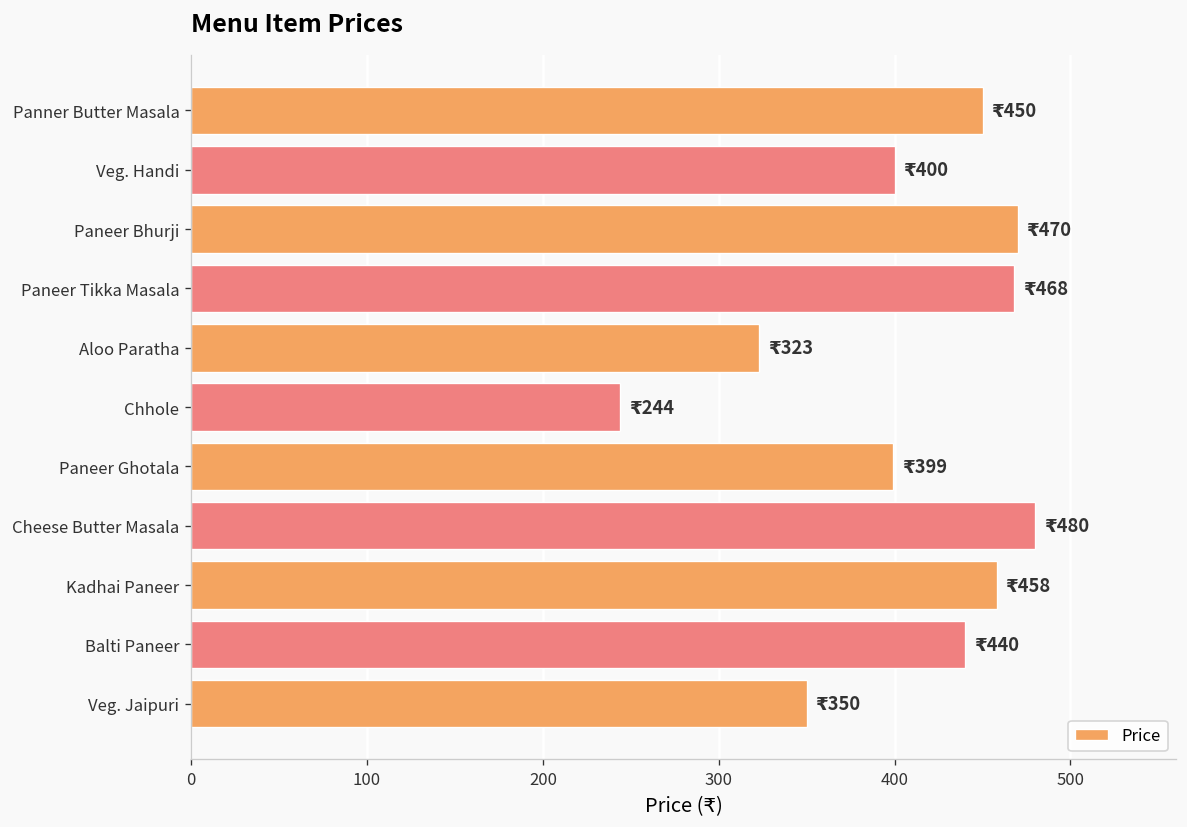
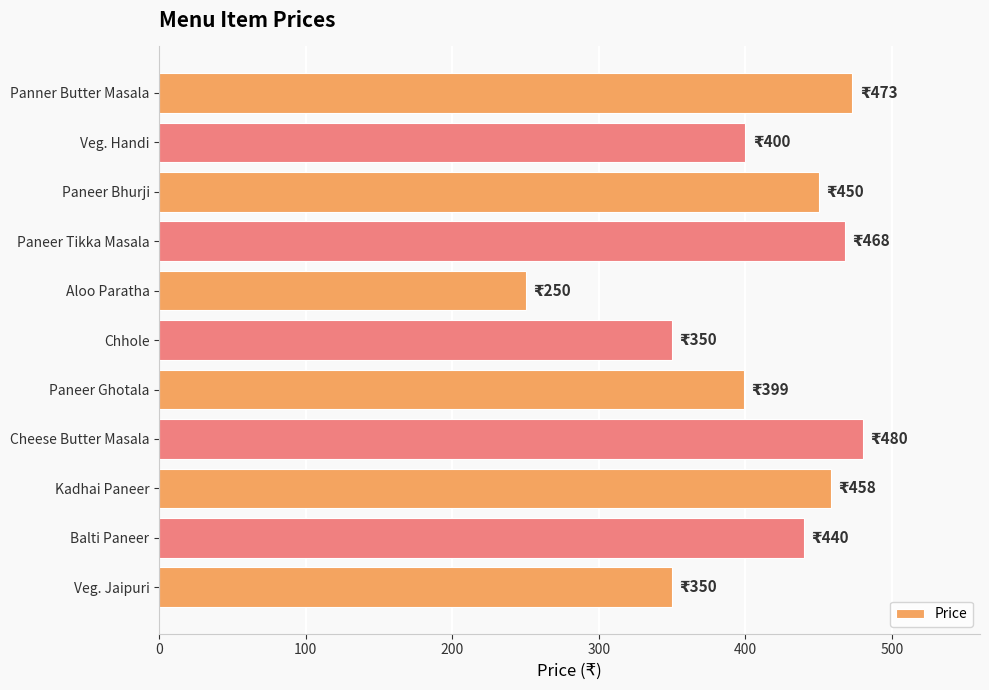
Panner Butter Masala: 450 -> 473
Paneer Bhurji: 470 -> 450
Aloo Paratha: 323 -> 250
Chhole: 244 -> 350
